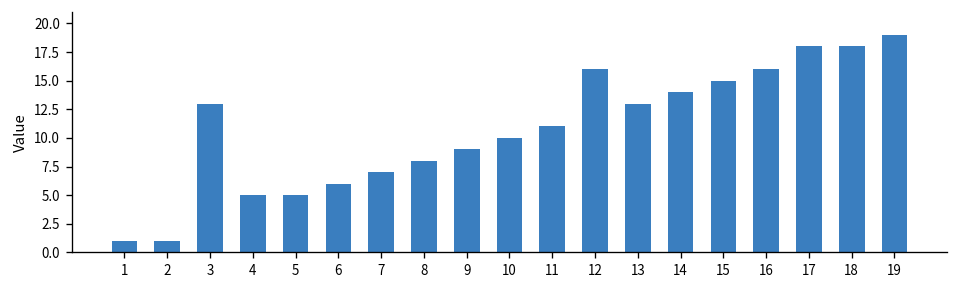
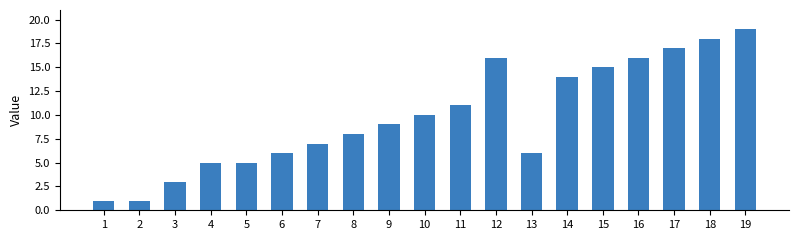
3: 13 -> 3
13: 13 -> 6
17: 18 -> 17
